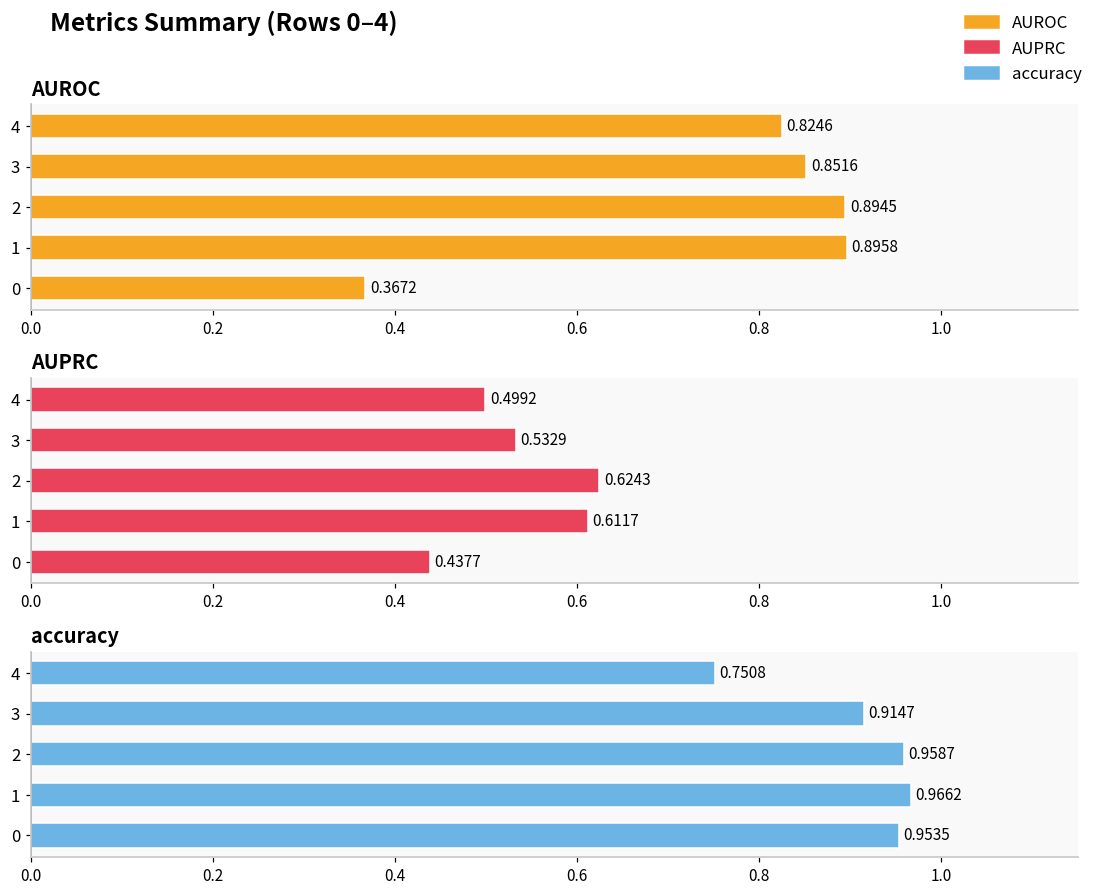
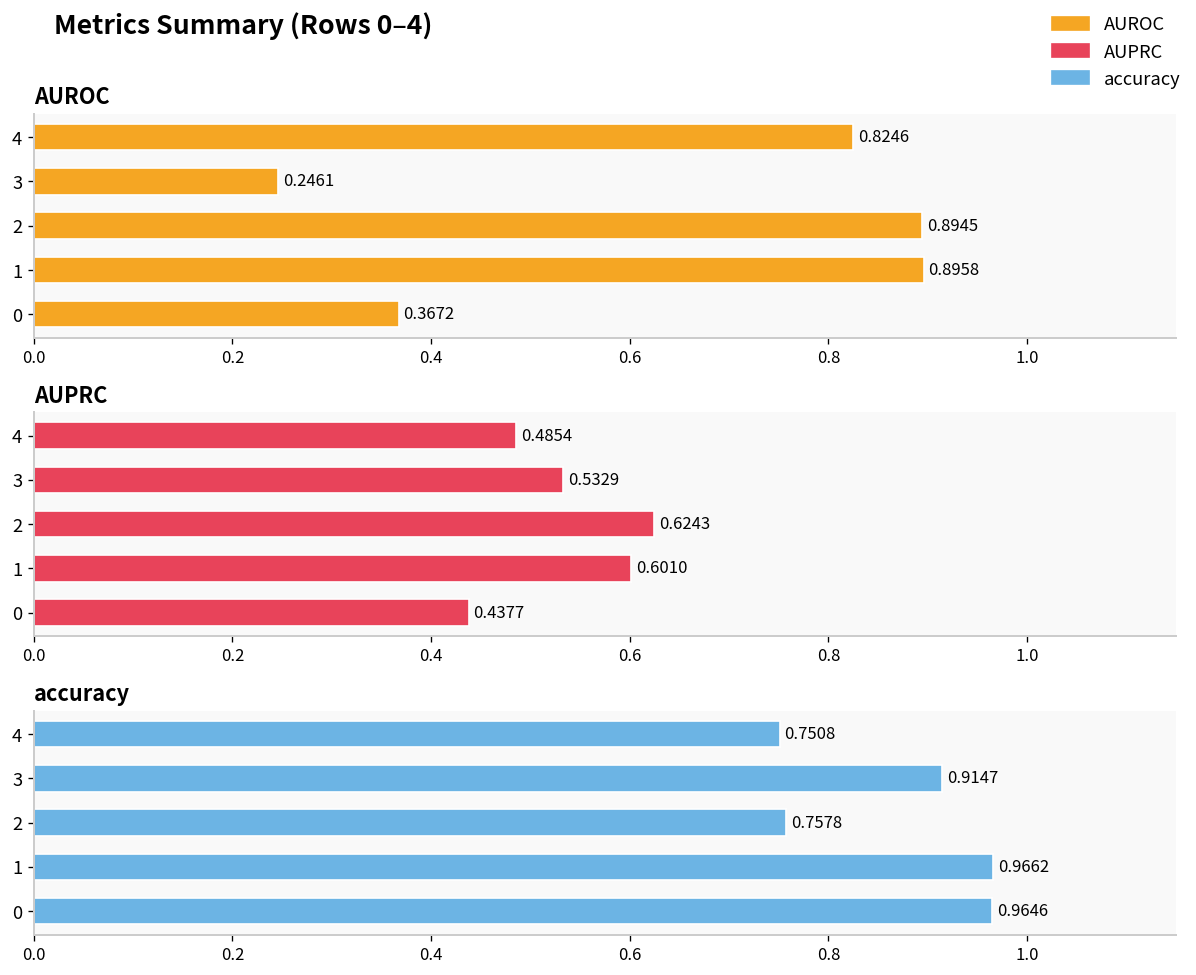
AUROC, 3: 0.8516 -> 0.2461
AUPRC, 4: 0.4992 -> 0.4854
AUPRC, 1: 0.6117 -> 0.6010
accuracy, 2: 0.9587 -> 0.7578
accuracy, 0: 0.9535 -> 0.9646
